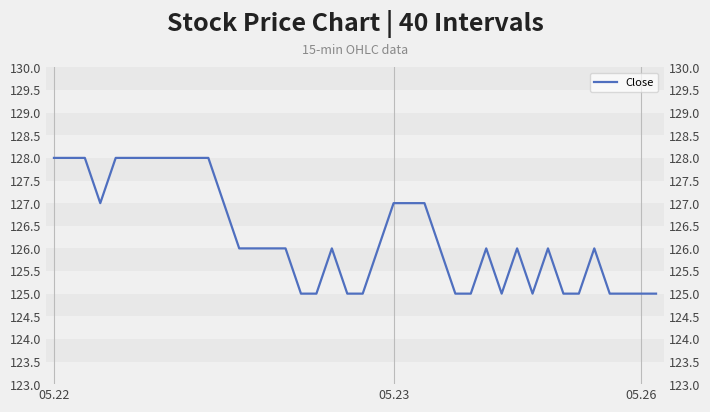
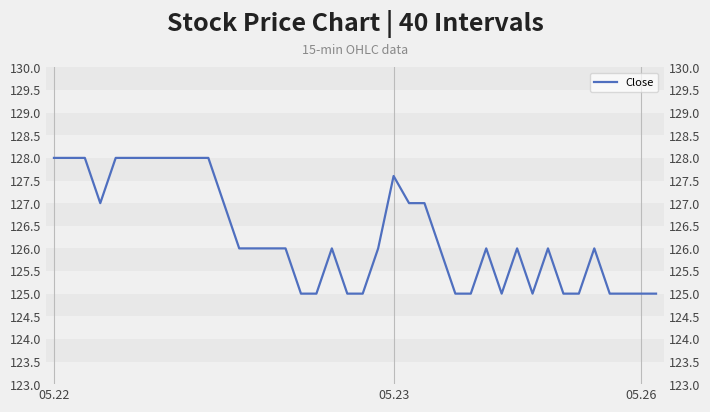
05.23: 127.0 -> 127.6
